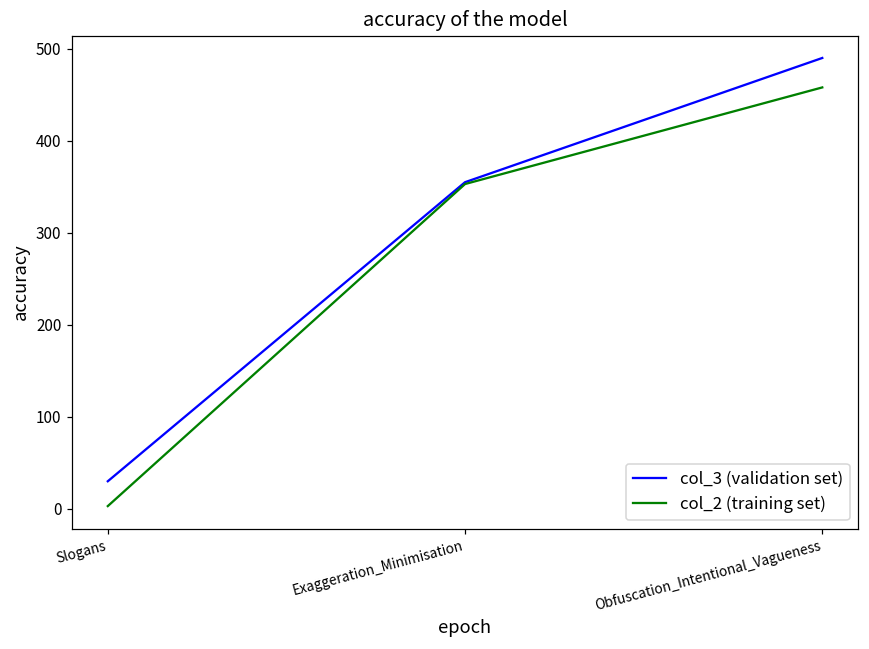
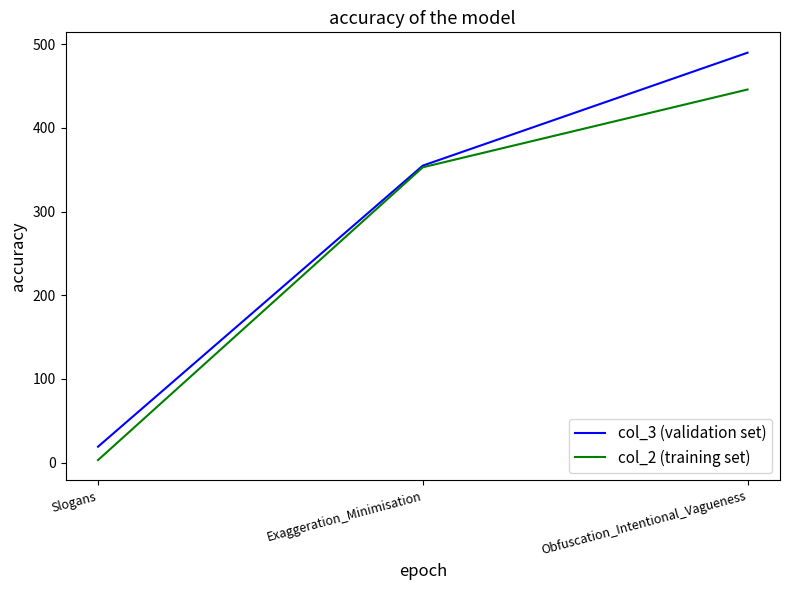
col_3 (validation set), Slogans: 30 -> 20
col_2 (training set), Obfuscation_Intentional_Vagueness: 460 -> 450
